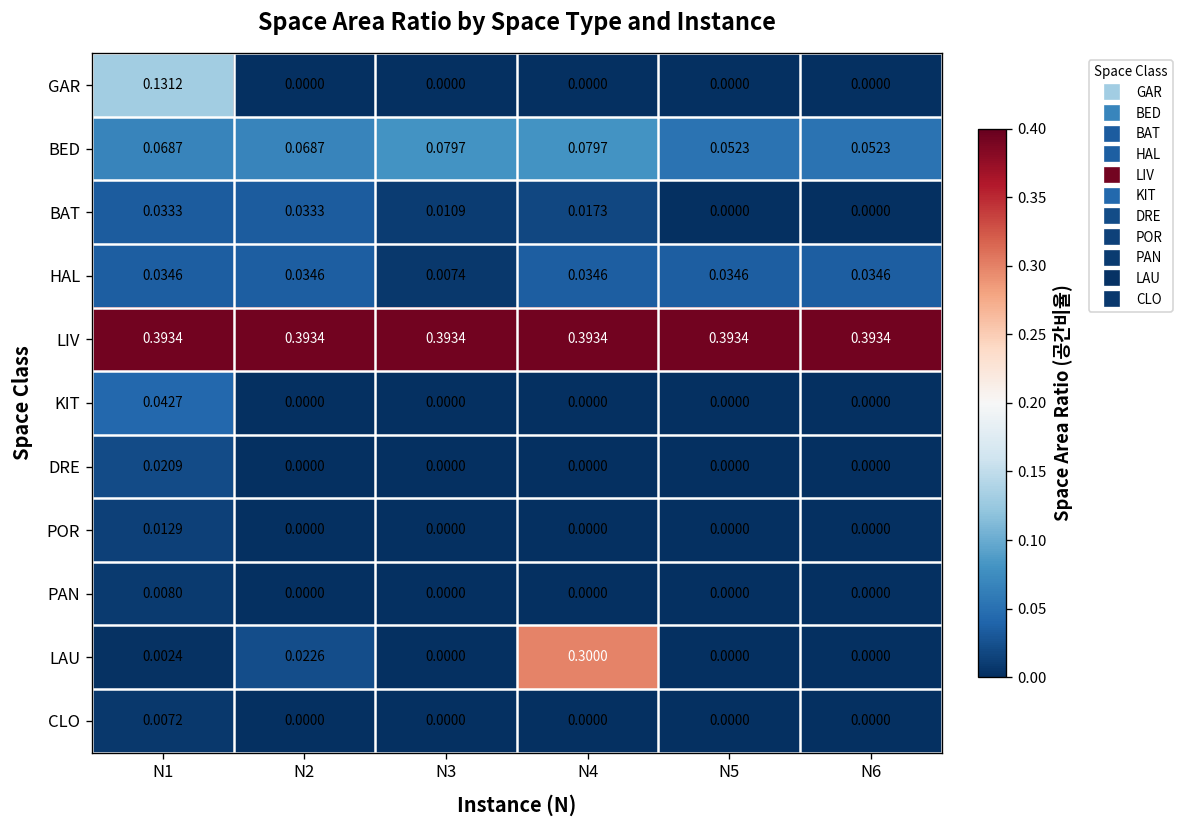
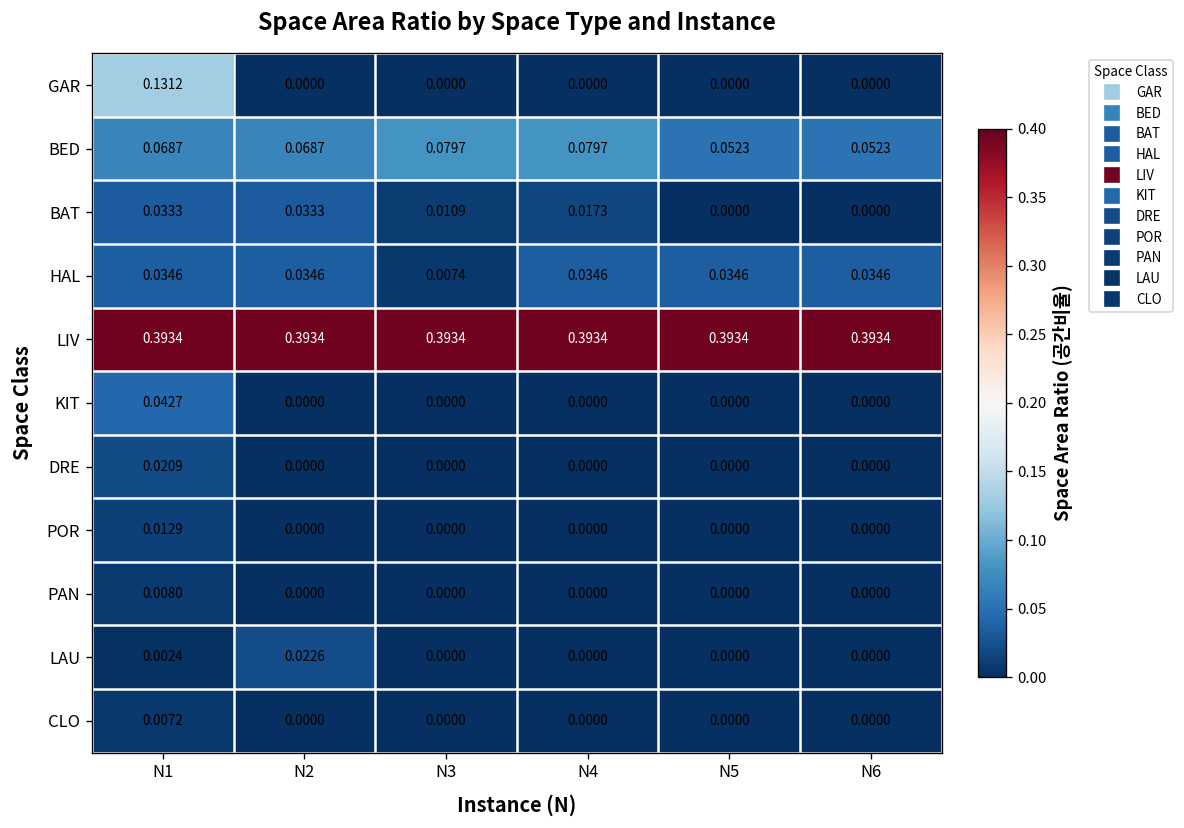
LAU, N4: 0.3000 -> 0.0000
